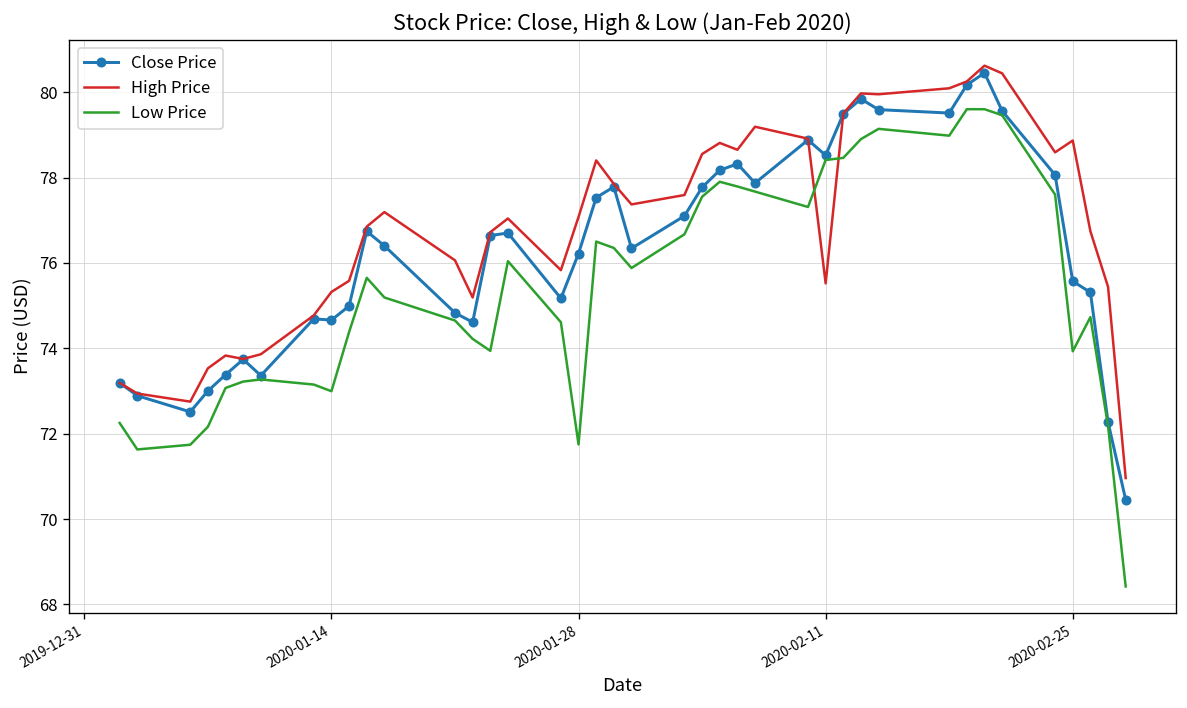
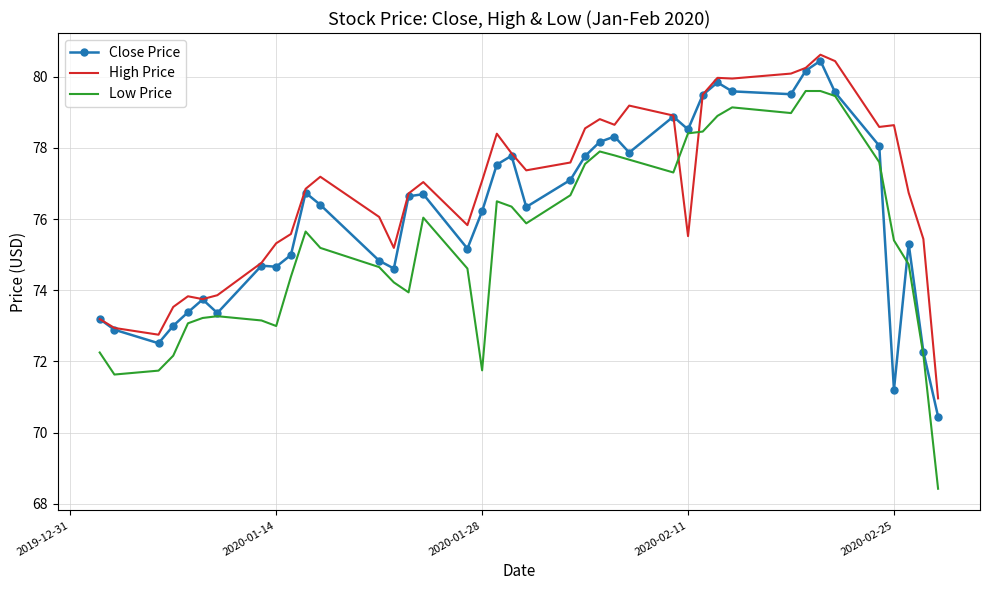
Close Price, 2020-02-25: 75.6 -> 71.2
High Price, 2020-02-25: 78.9 -> 78.6
Low Price, 2020-02-25: 73.9 -> 75.4
